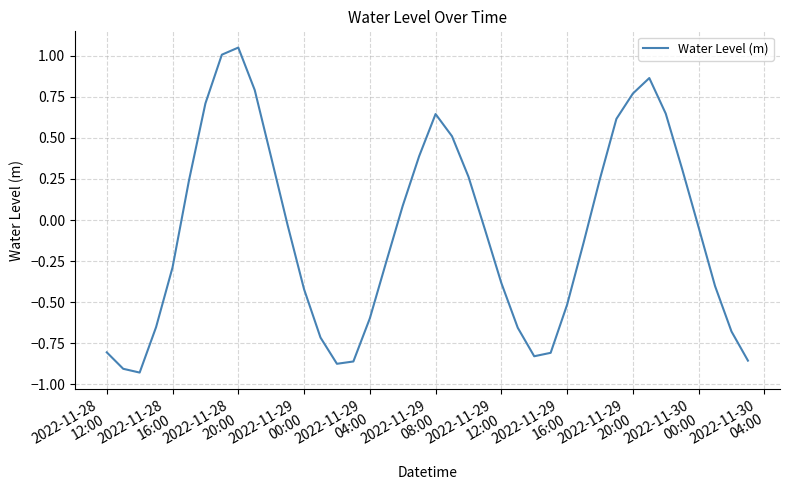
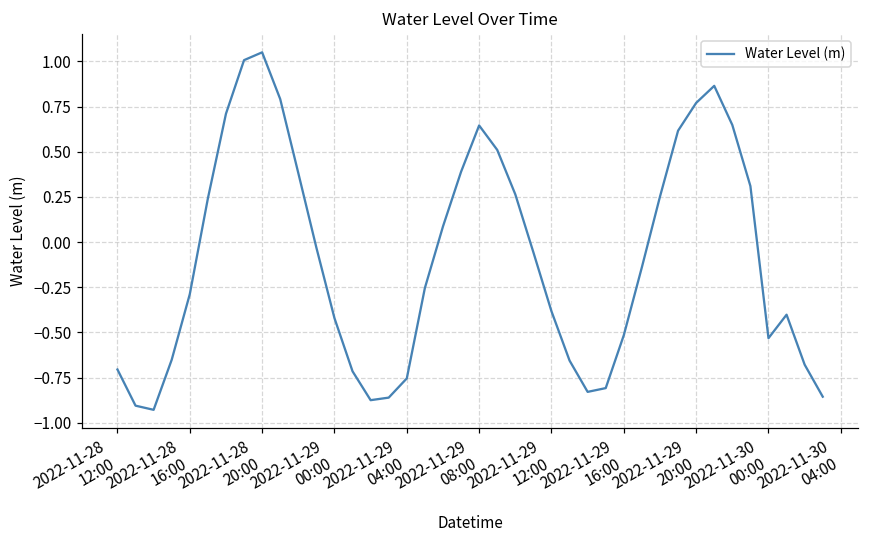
2022-11-28 12:00: -0.81 -> -0.71
2022-11-29 04:00: -0.60 -> -0.75
2022-11-30 00:00: -0.04 -> -0.53
